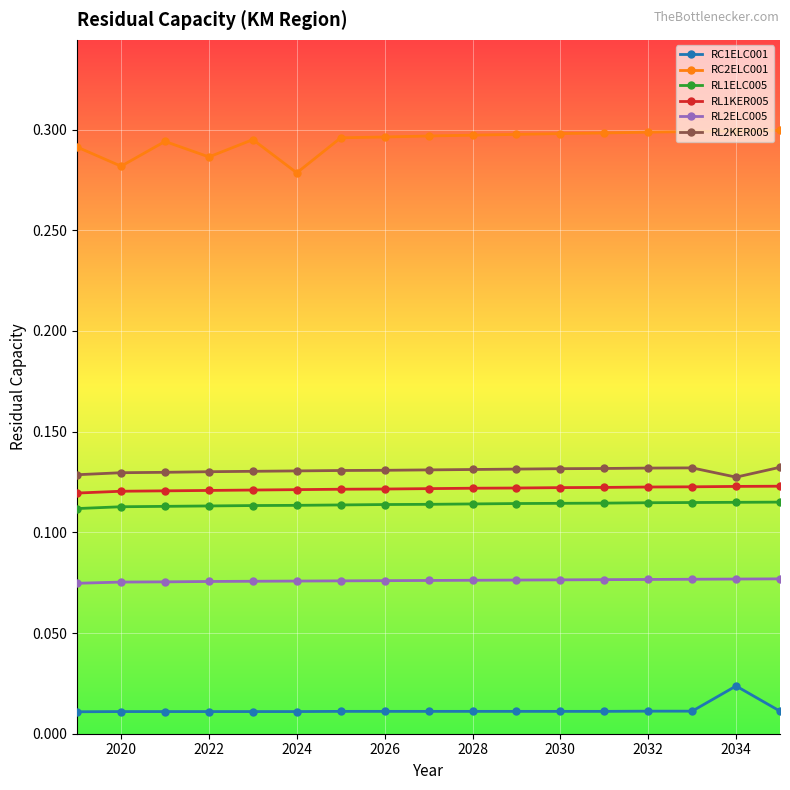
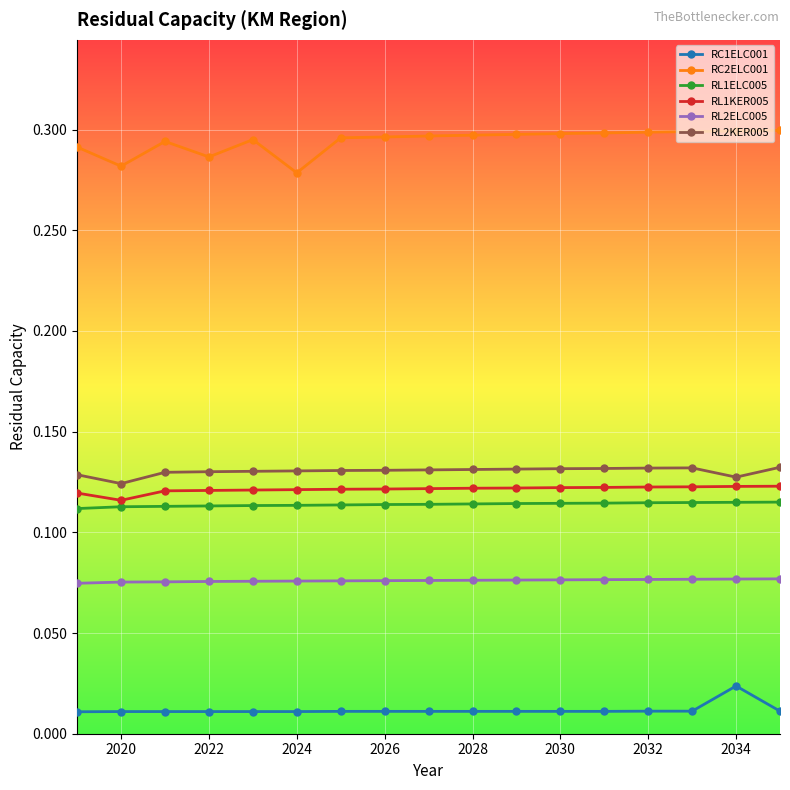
RL1KER005, 2020: 0.120 -> 0.116
RL2KER005, 2020: 0.130 -> 0.124
